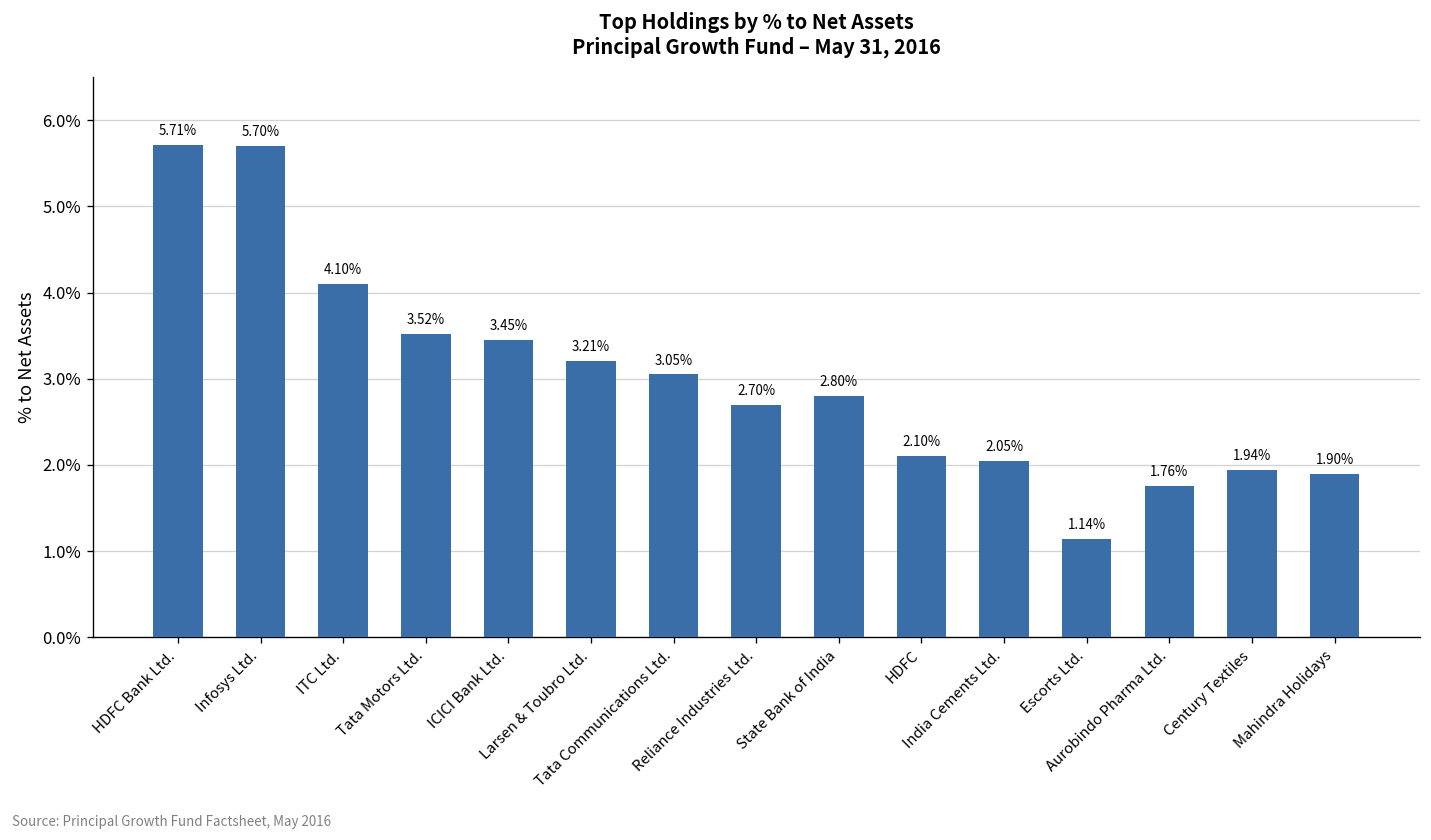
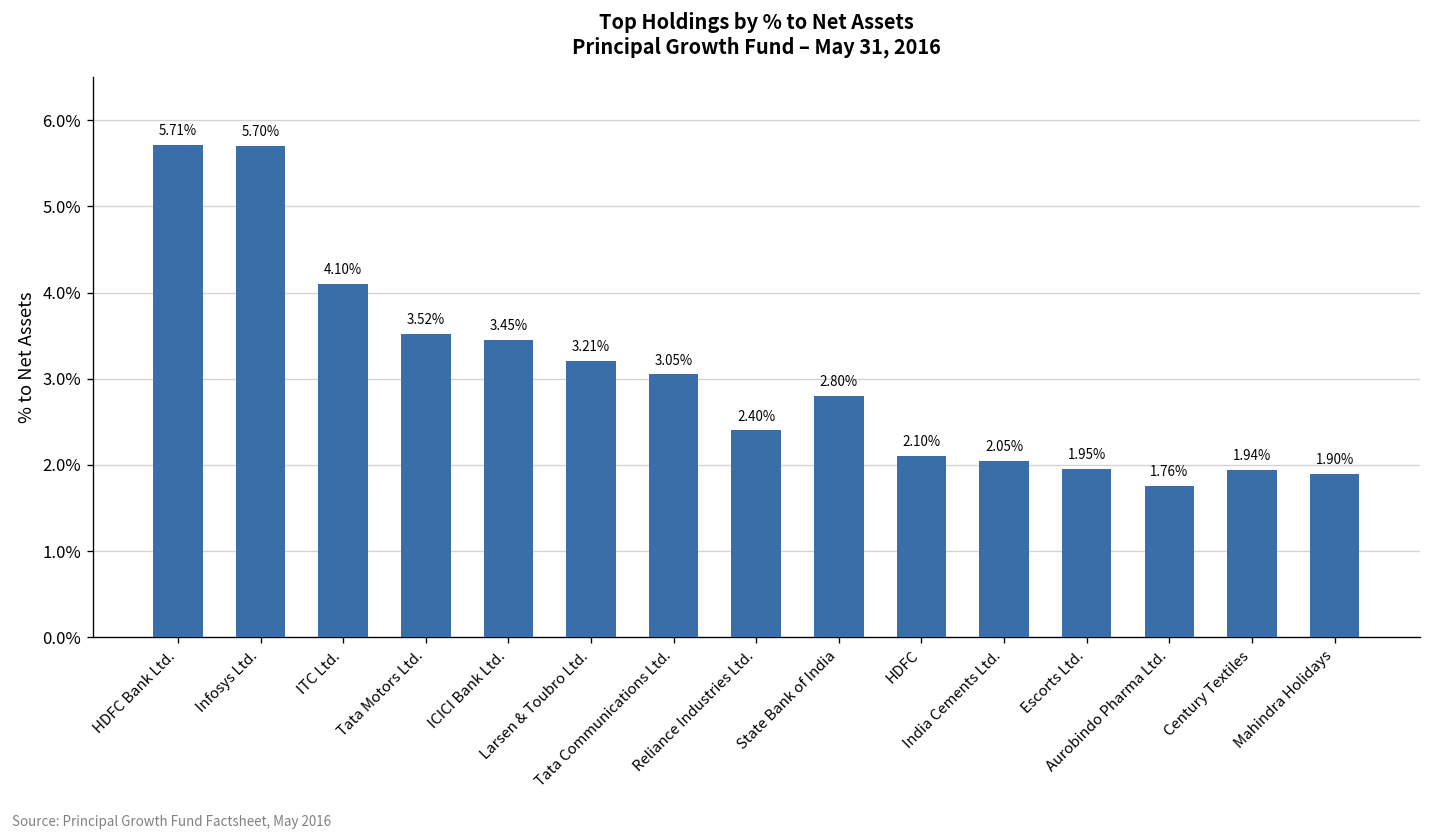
Reliance Industries Ltd.: 2.70% -> 2.40%
Escorts Ltd.: 1.14% -> 1.95%
